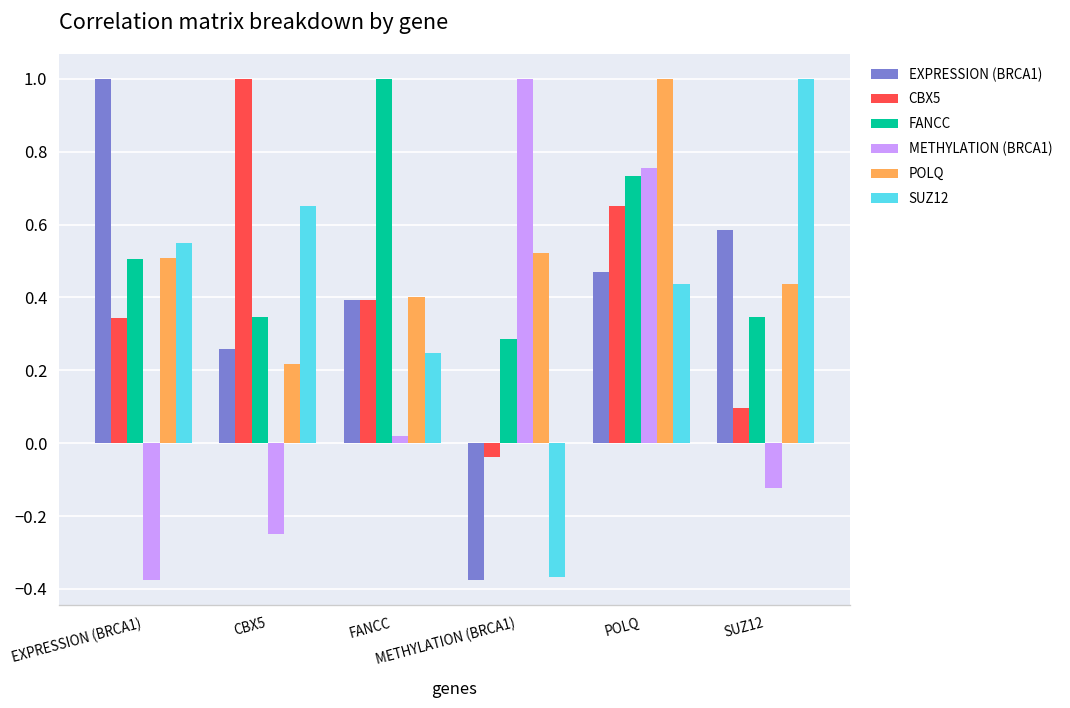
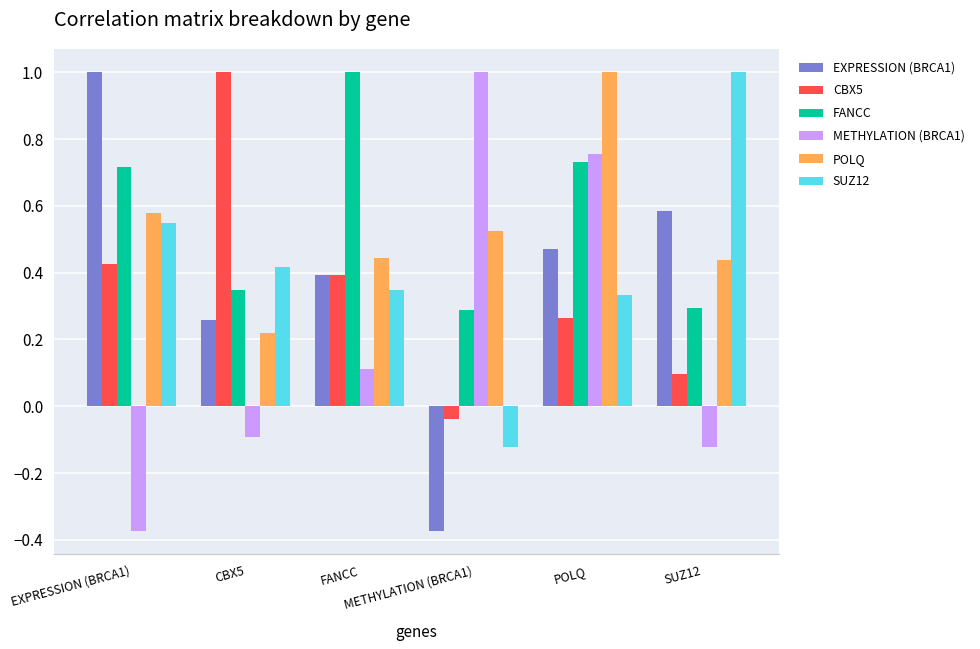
CBX5, EXPRESSION (BRCA1): 0.34 -> 0.43
FANCC, EXPRESSION (BRCA1): 0.51 -> 0.72
POLQ, EXPRESSION (BRCA1): 0.51 -> 0.58
METHYLATION (BRCA1), CBX5: -0.25 -> -0.09
SUZ12, CBX5: 0.65 -> 0.42
METHYLATION (BRCA1), FANCC: 0.02 -> 0.11
POLQ, FANCC: 0.40 -> 0.44
SUZ12, FANCC: 0.25 -> 0.35
SUZ12, METHYLATION (BRCA1): -0.37 -> -0.12
CBX5, POLQ: 0.65 -> 0.26
SUZ12, POLQ: 0.44 -> 0.33
FANCC, SUZ12: 0.35 -> 0.29
